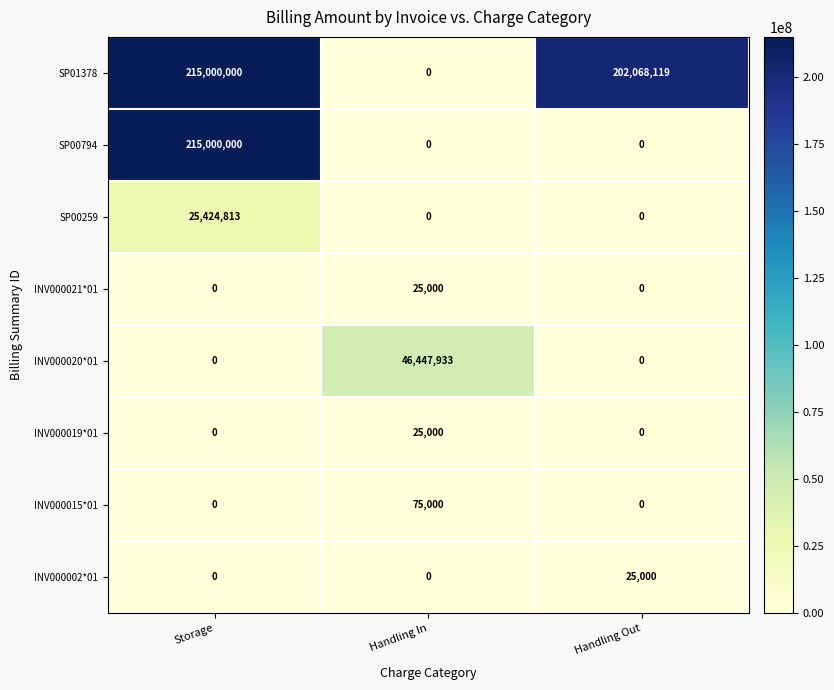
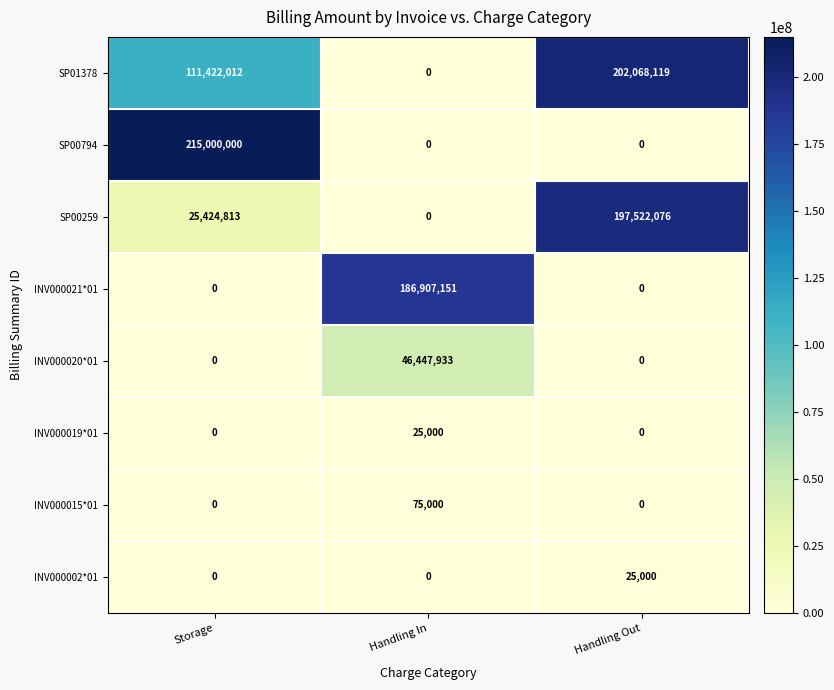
SP01378, Storage: 215,000,000 -> 111,422,012
SP00259, Handling Out: 0 -> 197,522,076
INV000021*01, Handling In: 25,000 -> 186,907,151
